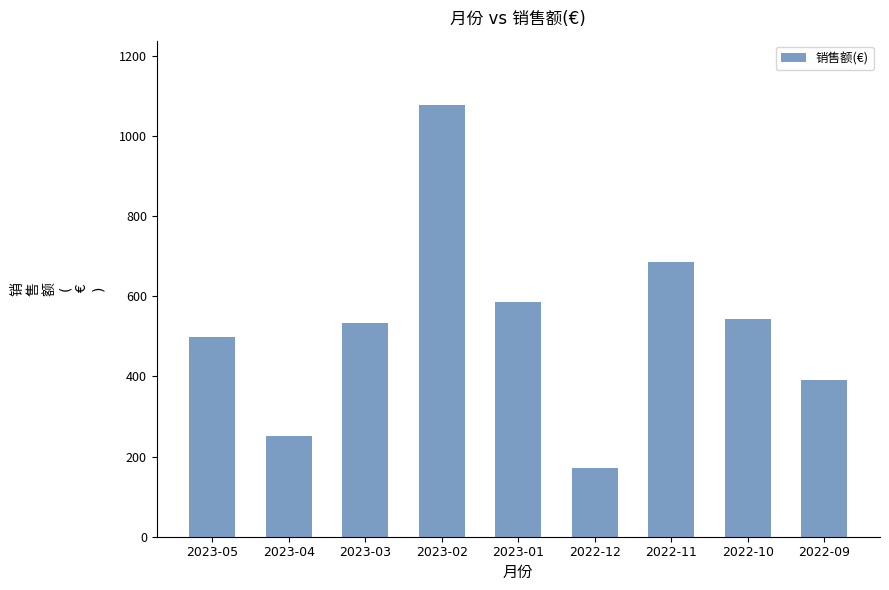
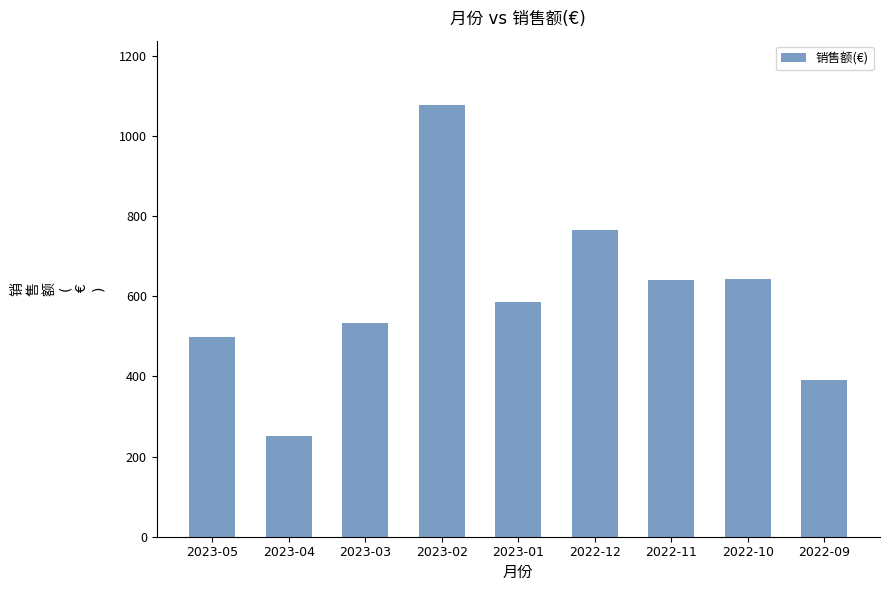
2022-12: 170 -> 760
2022-11: 680 -> 640
2022-10: 540 -> 640
